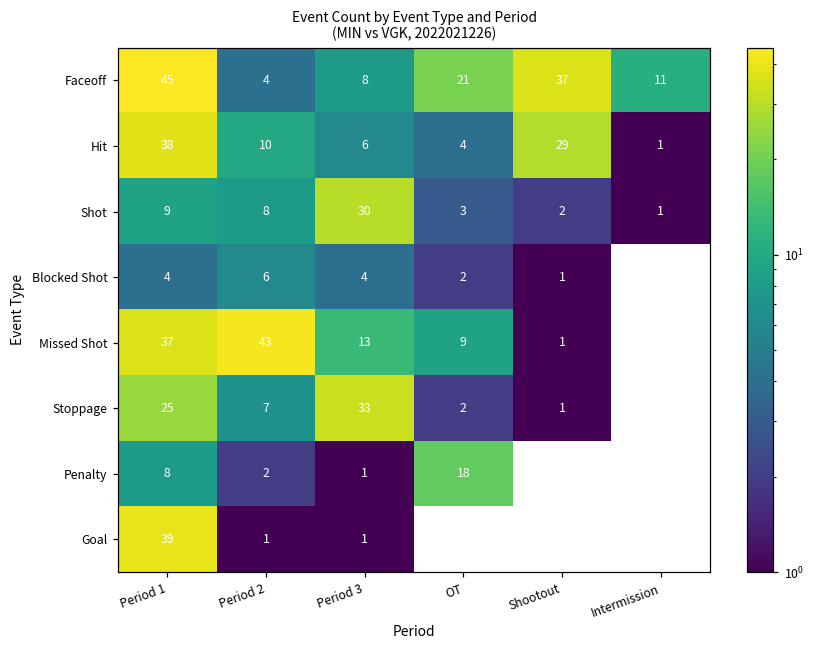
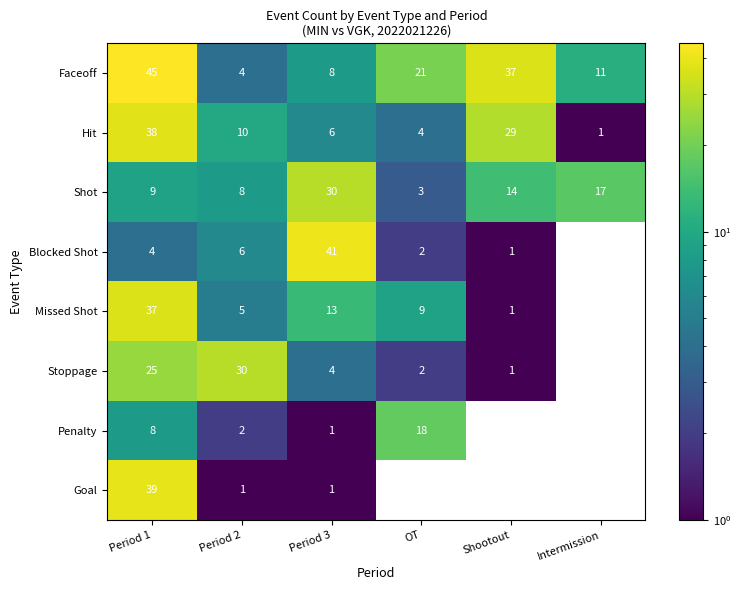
Shot, Shootout: 2 -> 14
Shot, Intermission: 1 -> 17
Blocked Shot, Period 3: 4 -> 41
Missed Shot, Period 2: 43 -> 5
Stoppage, Period 2: 7 -> 30
Stoppage, Period 3: 33 -> 4
